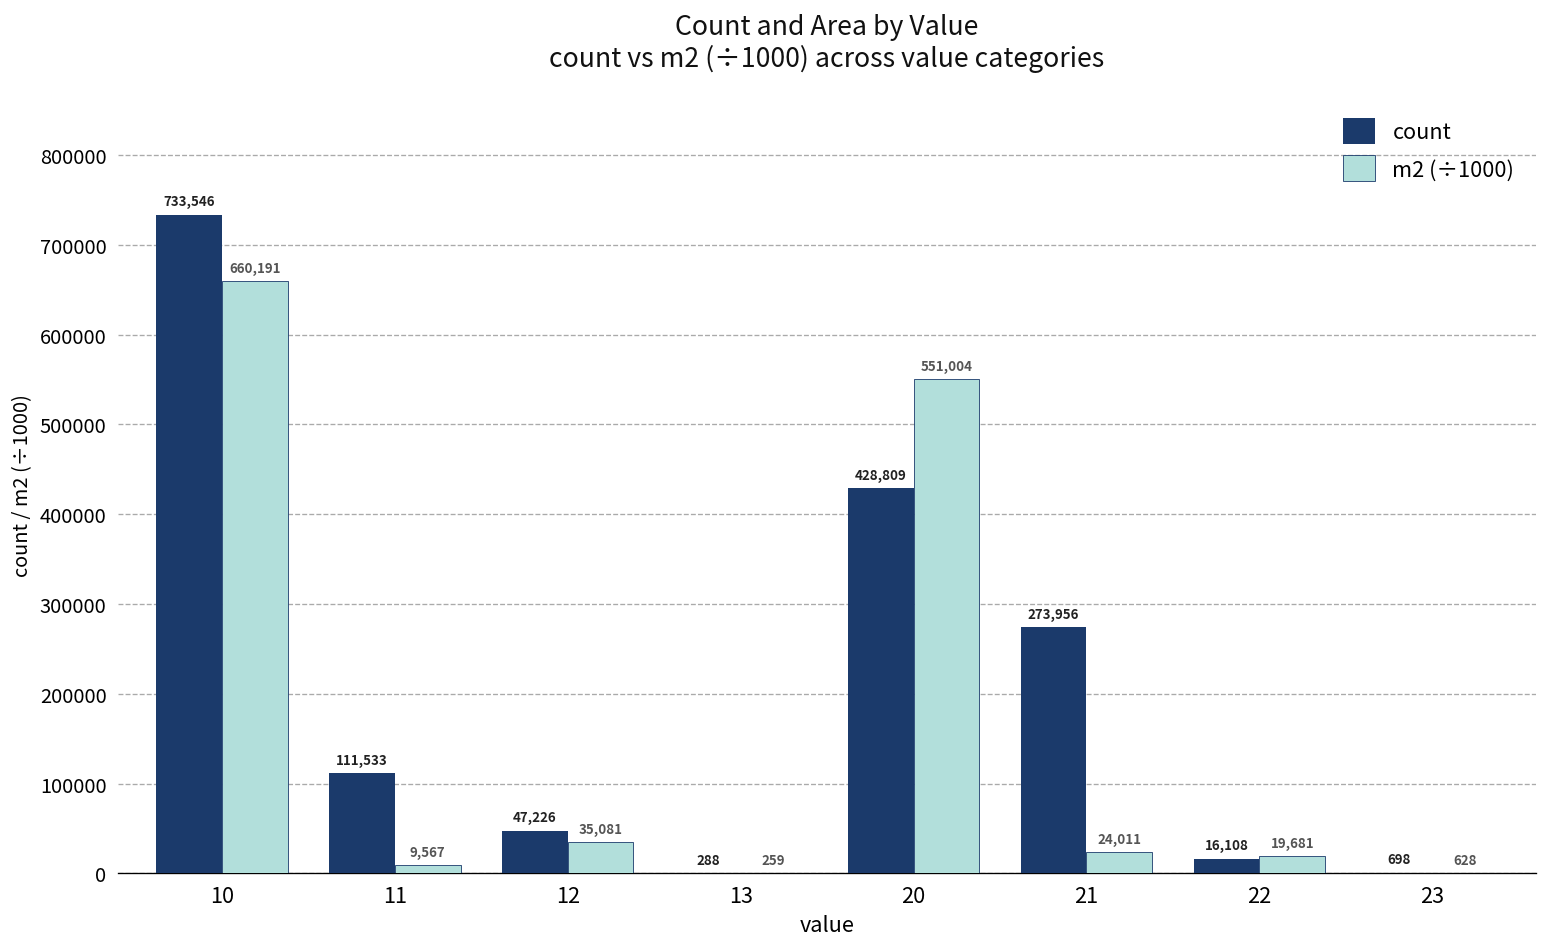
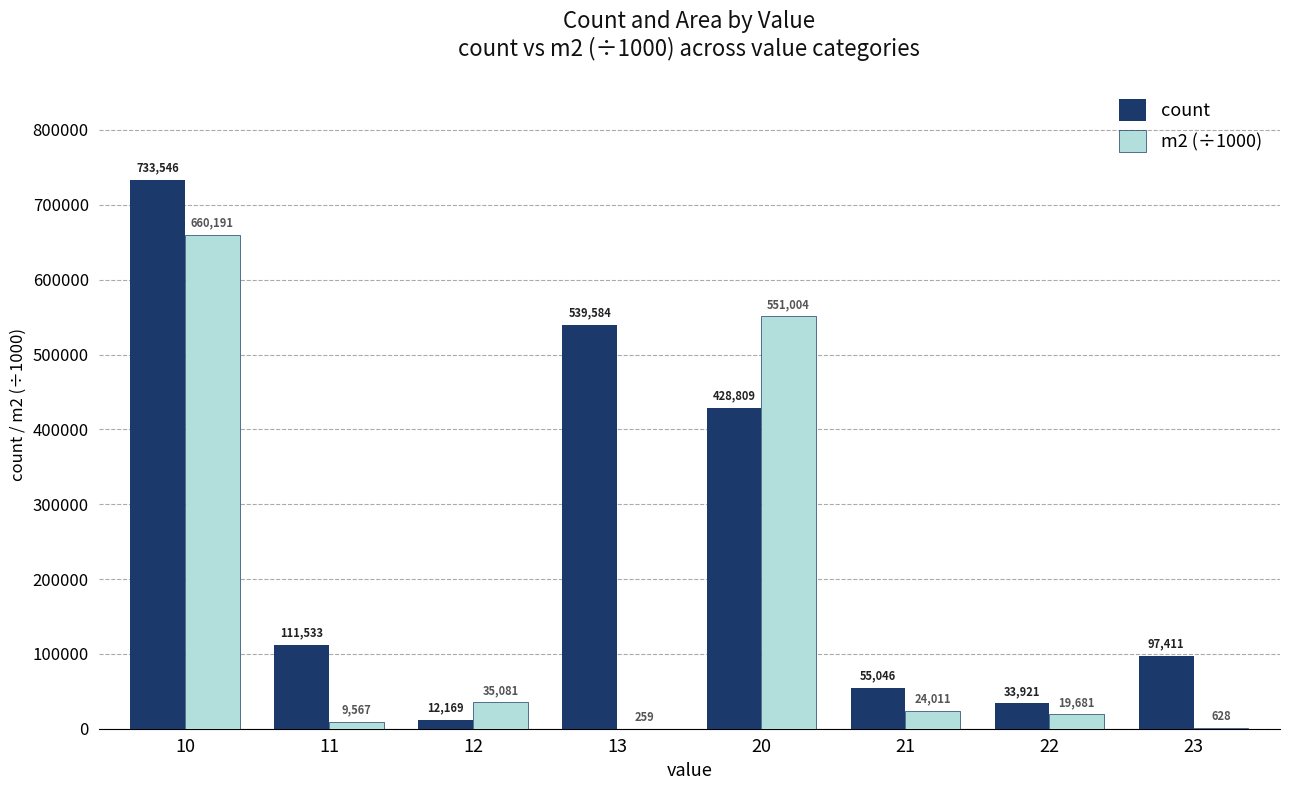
count, 12: 47,226 -> 12,169
count, 13: 288 -> 539,584
count, 21: 273,956 -> 55,046
count, 22: 16,108 -> 33,921
count, 23: 698 -> 97,411
